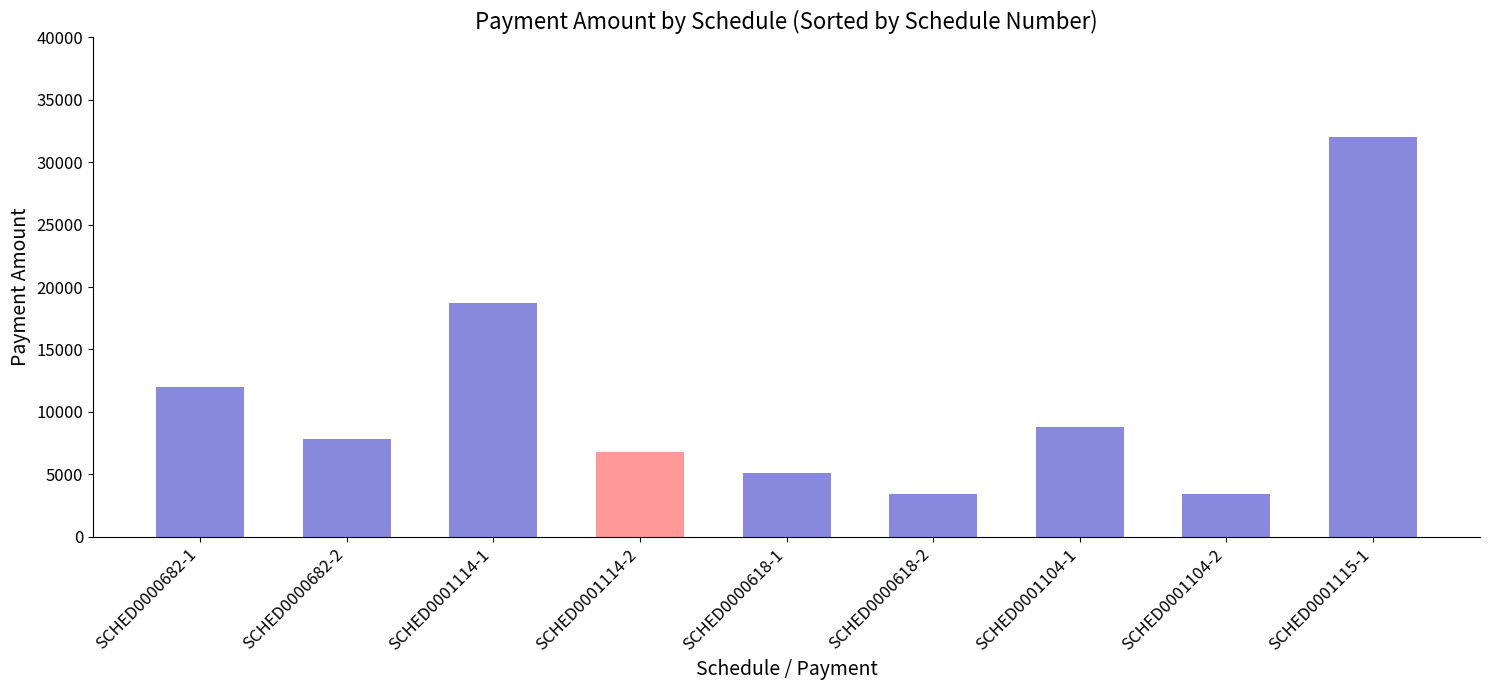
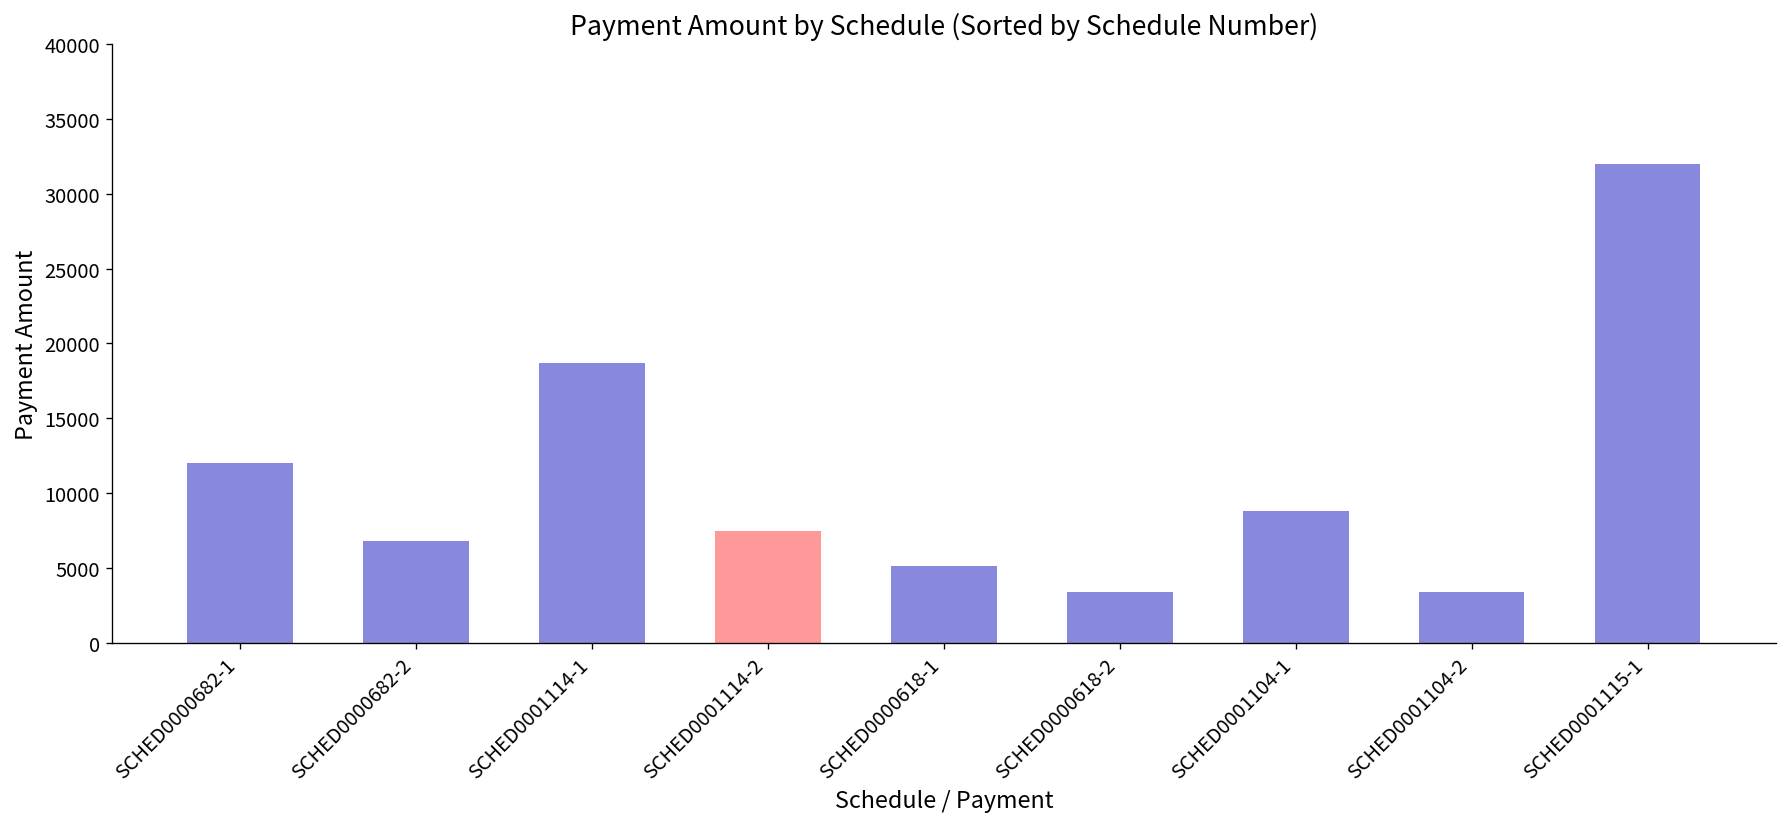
SCHED0000682-2: 7800 -> 6800
SCHED0001114-2: 6800 -> 7500
